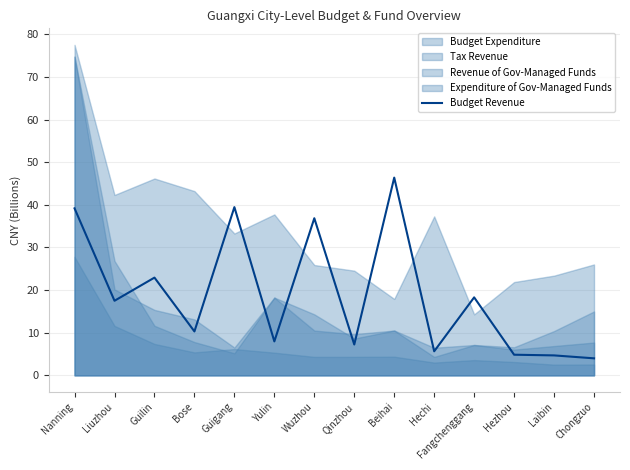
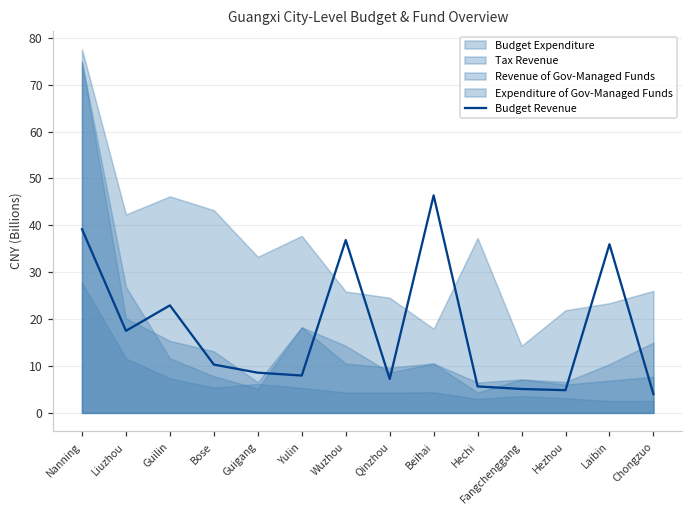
Budget Revenue, Guigang: 39 -> 9
Budget Revenue, Fangchenggang: 18 -> 5
Budget Revenue, Laibin: 5 -> 36
